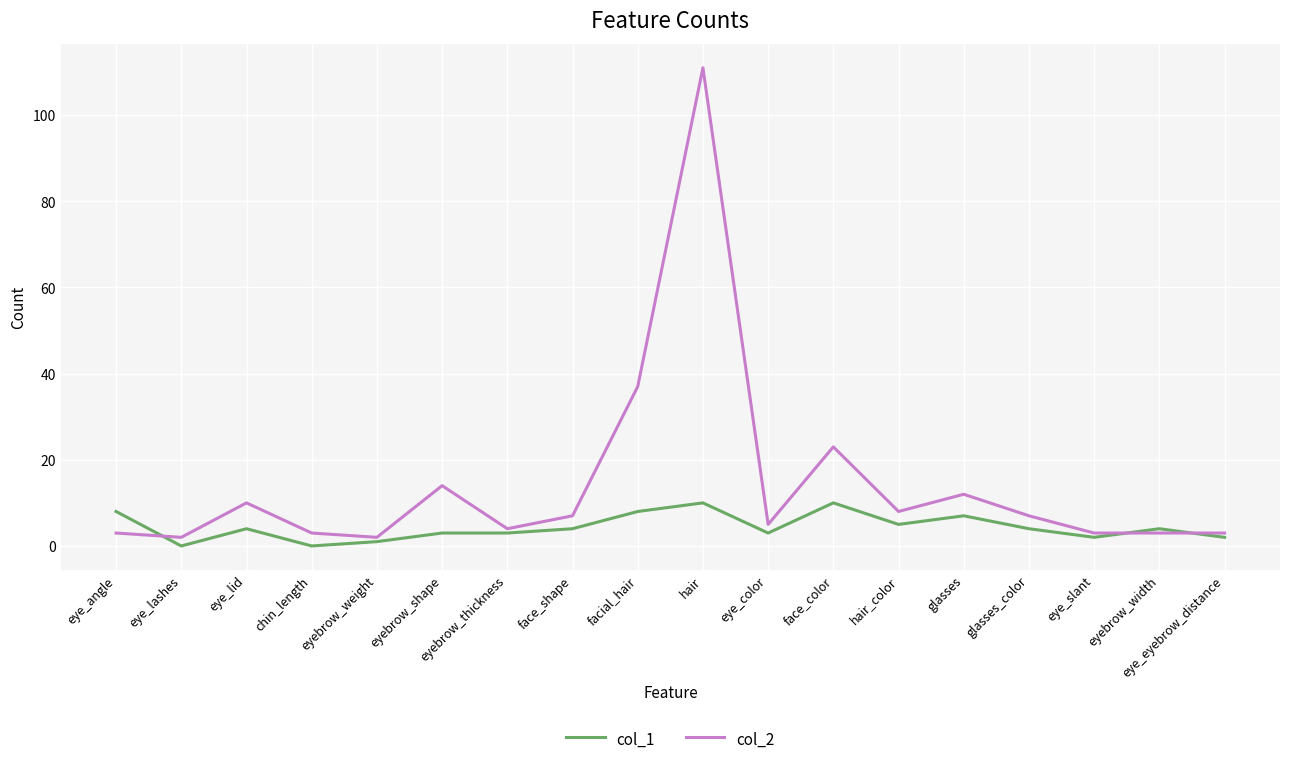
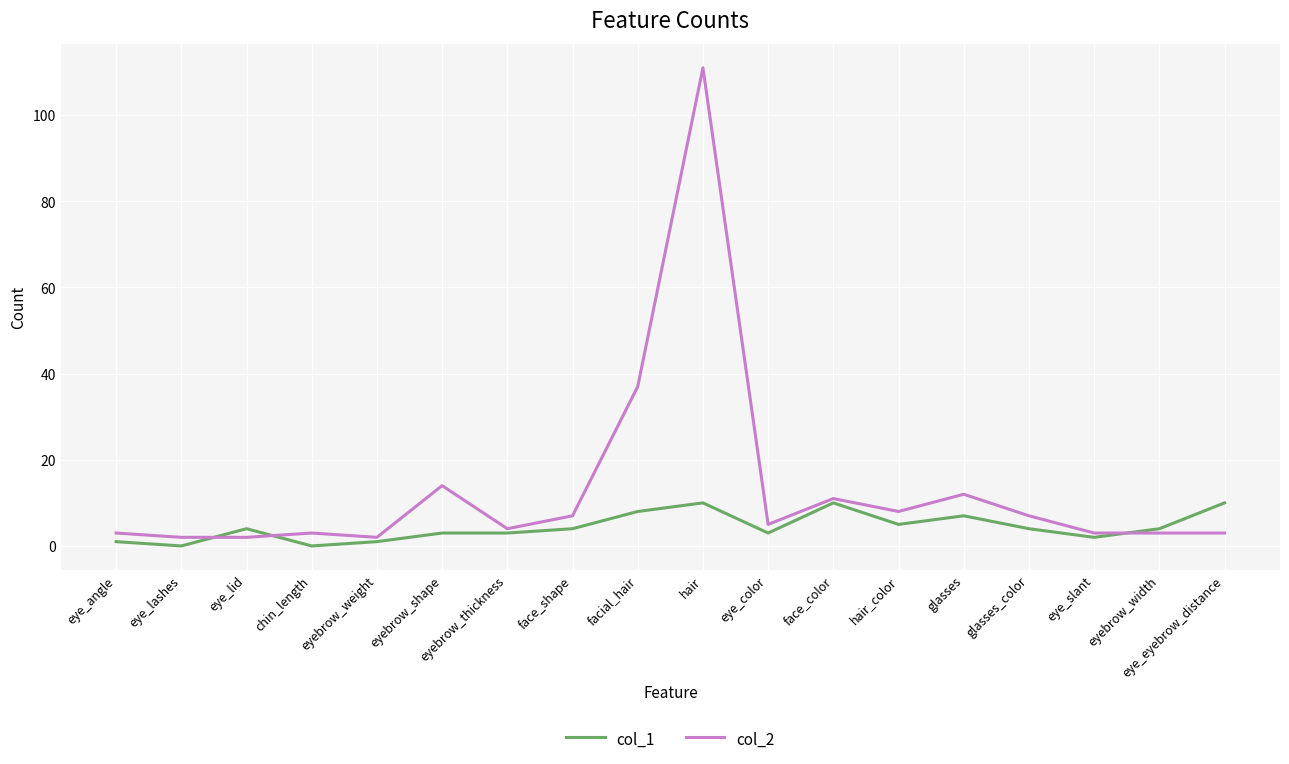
col_1, eye_angle: 8 -> 1
col_2, eye_lid: 10 -> 2
col_2, face_color: 23 -> 11
col_1, eye_eyebrow_distance: 2 -> 10
